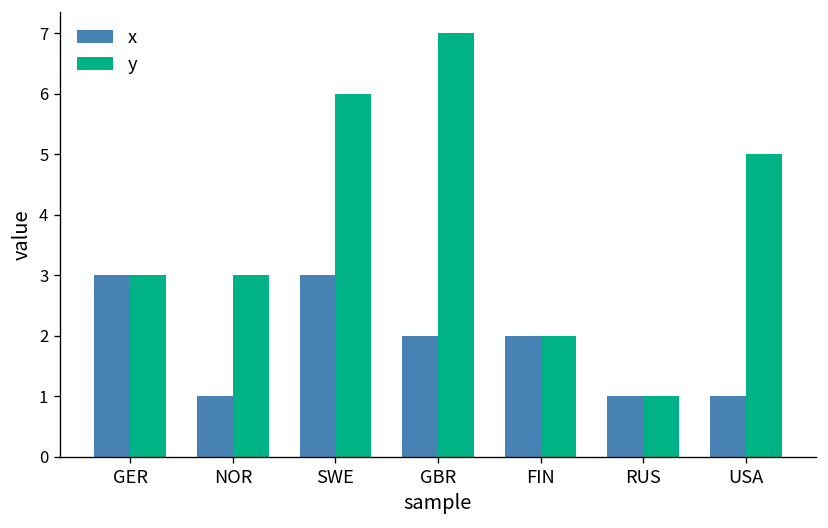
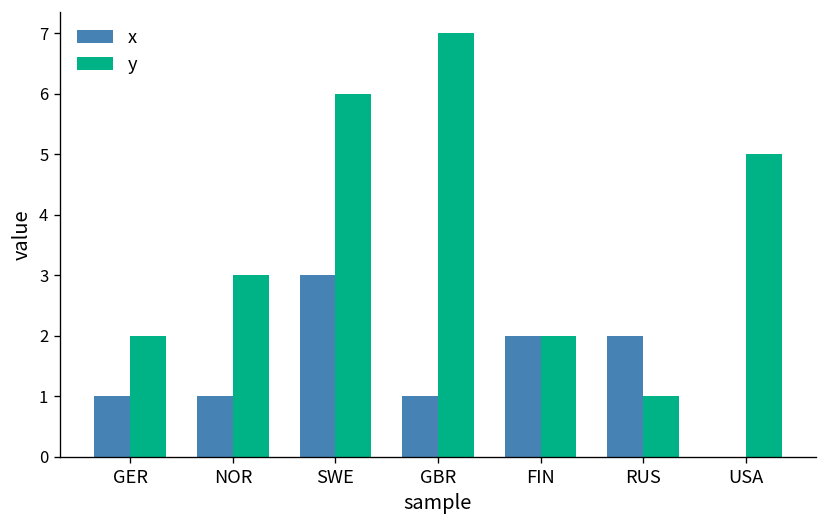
x, GER: 3 -> 1
y, GER: 3 -> 2
x, GBR: 2 -> 1
x, RUS: 1 -> 2
x, USA: 1 -> 0
